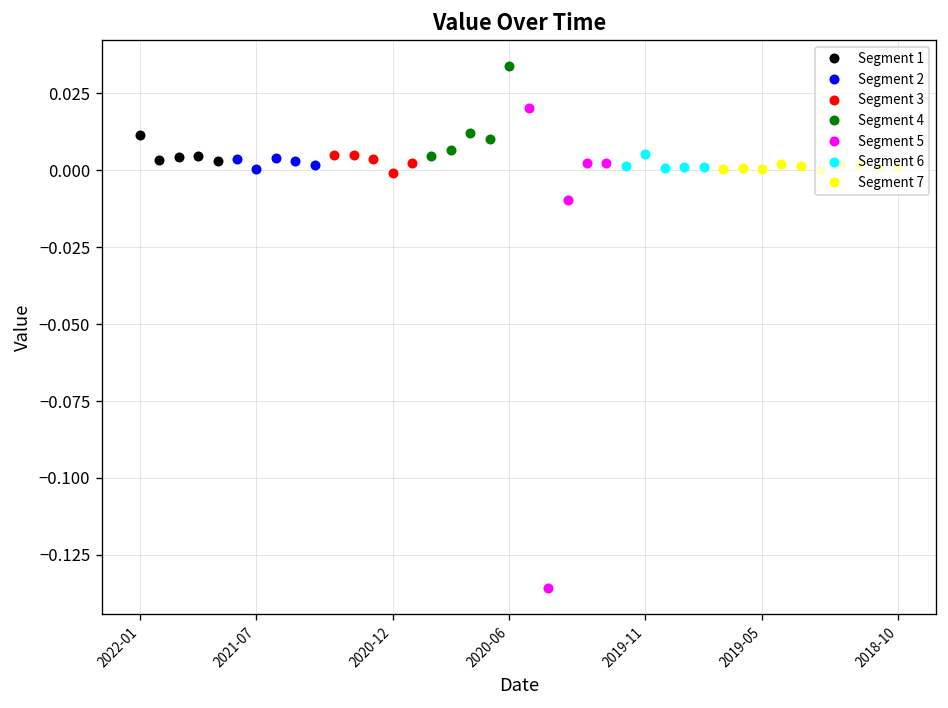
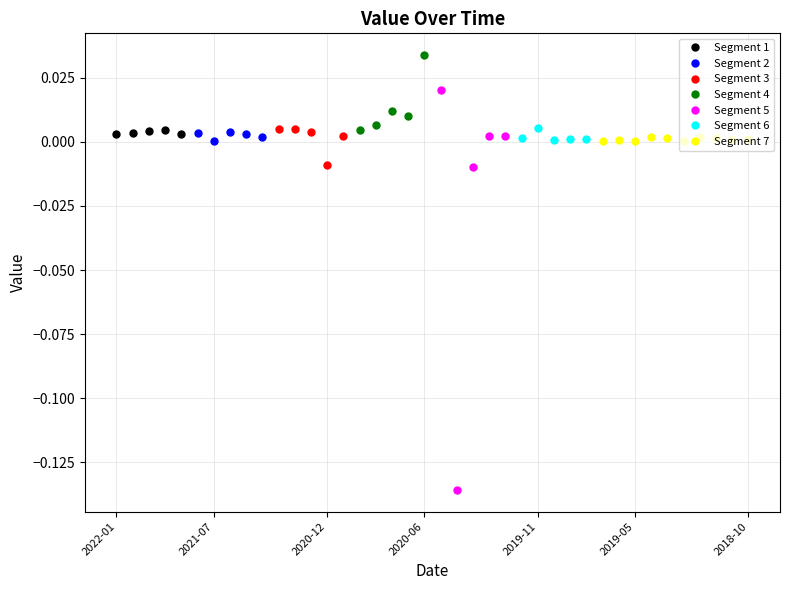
Segment 1, 2022-01: 0.012 -> 0.003
Segment 3, 2020-12: -0.001 -> -0.009
